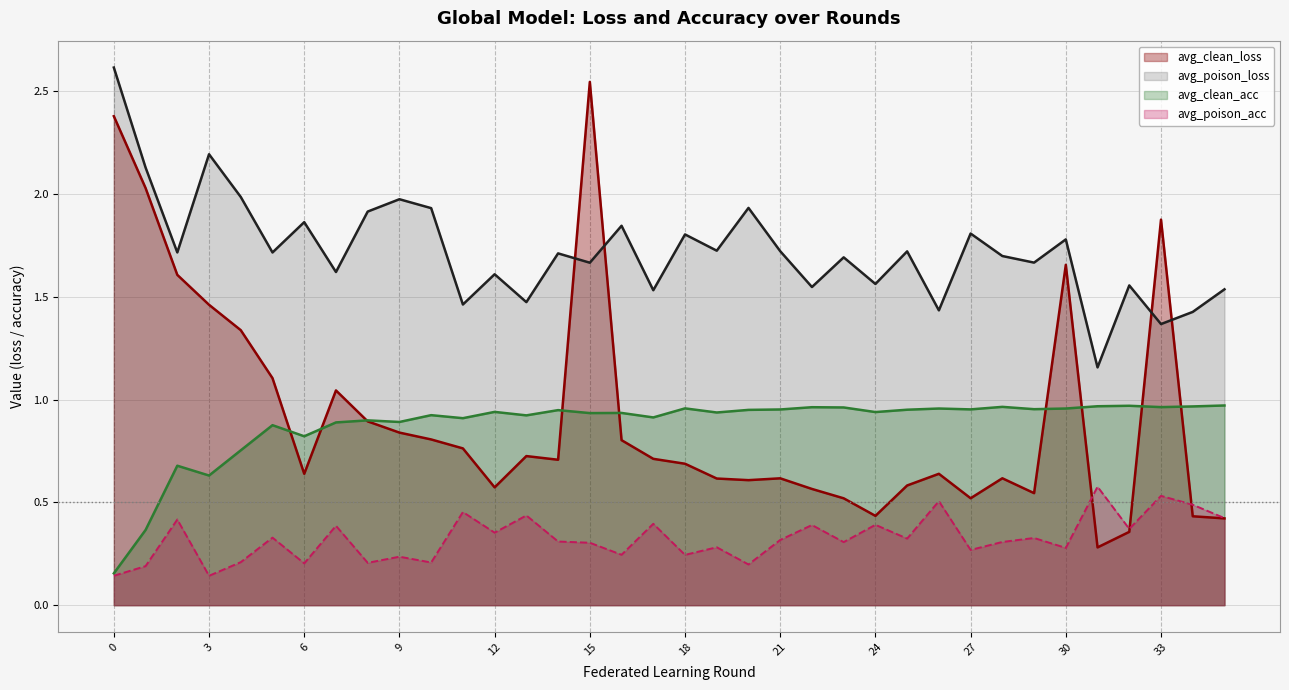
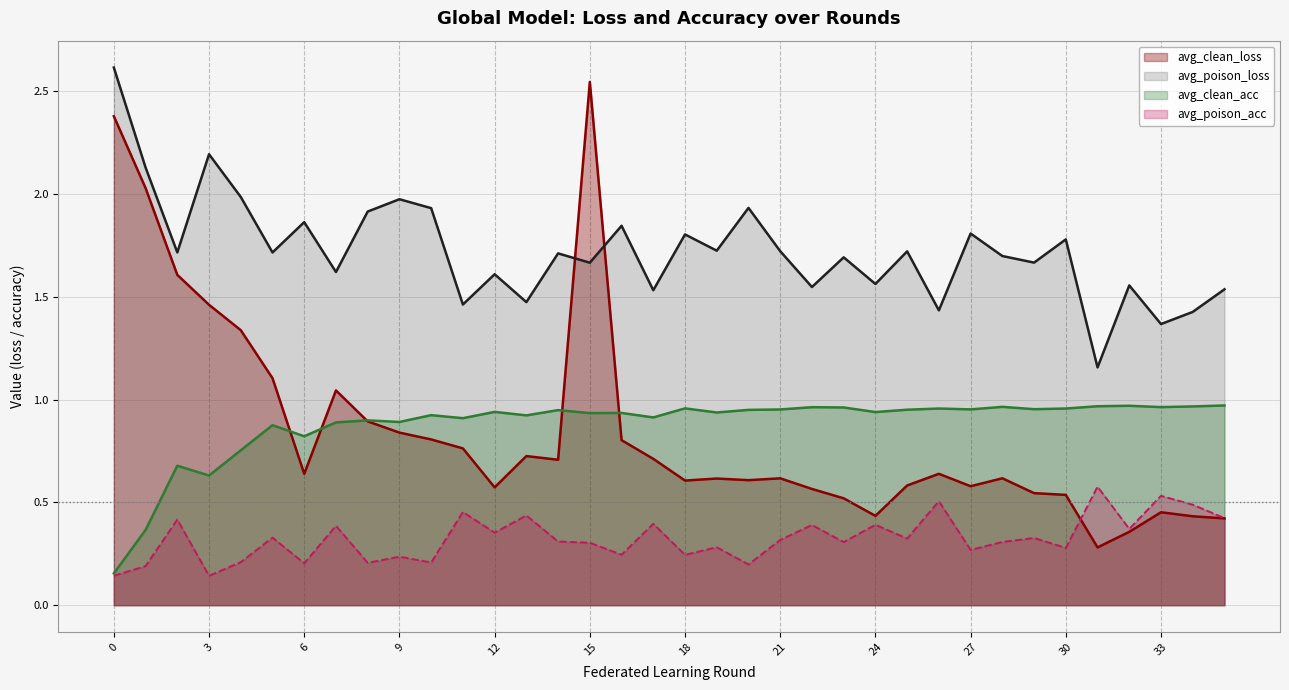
avg_clean_loss, 18: 0.69 -> 0.61
avg_clean_loss, 27: 0.52 -> 0.58
avg_clean_loss, 30: 1.66 -> 0.54
avg_clean_loss, 33: 1.88 -> 0.45
